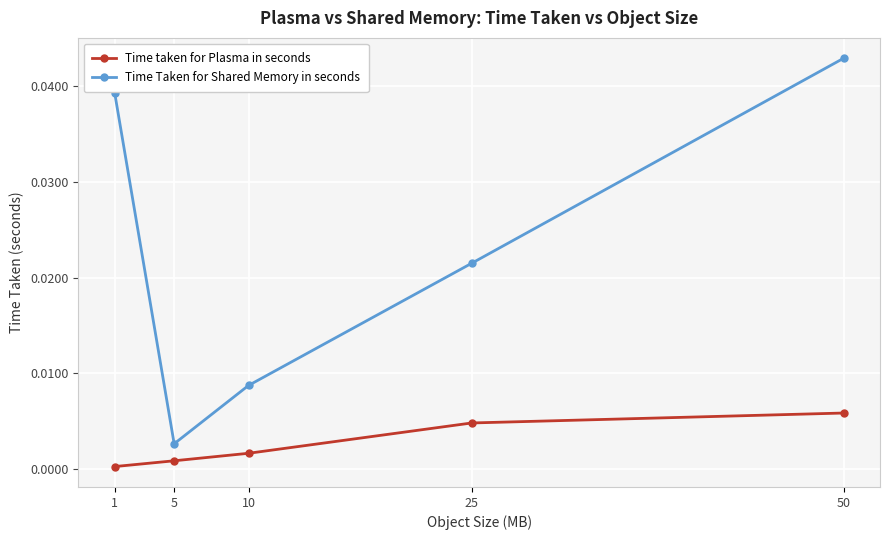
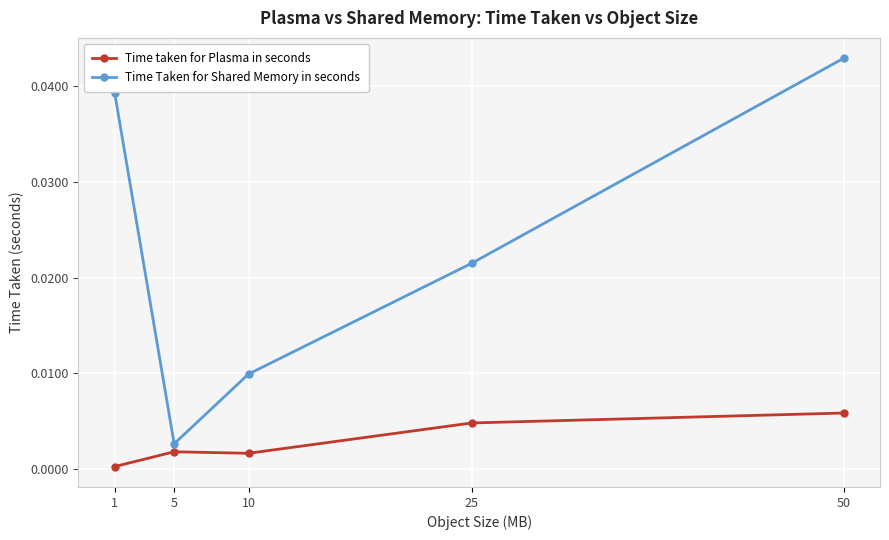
Time taken for Plasma in seconds, 5: 0.001 -> 0.002
Time Taken for Shared Memory in seconds, 10: 0.009 -> 0.010
